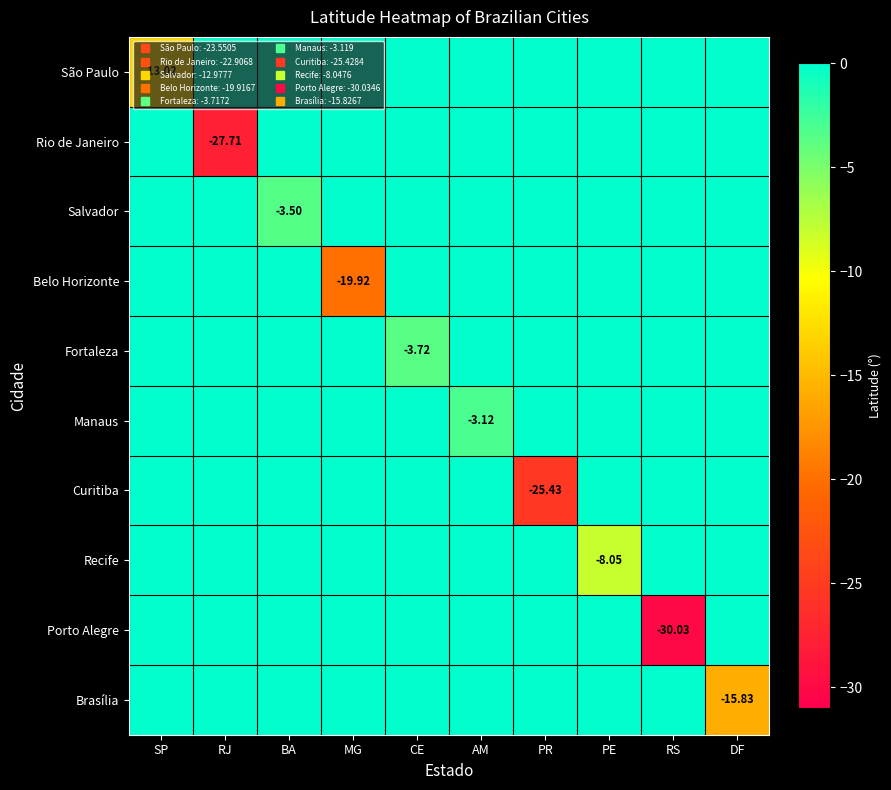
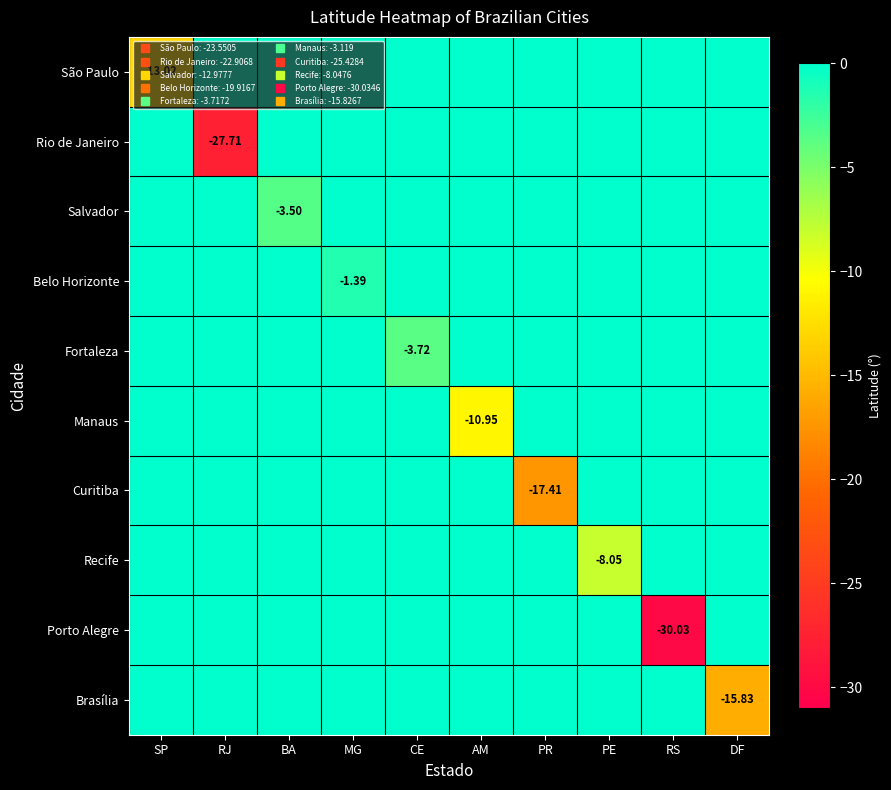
Belo Horizonte, MG: -19.92 -> -1.39
Manaus, AM: -3.12 -> -10.95
Curitiba, PR: -25.43 -> -17.41
